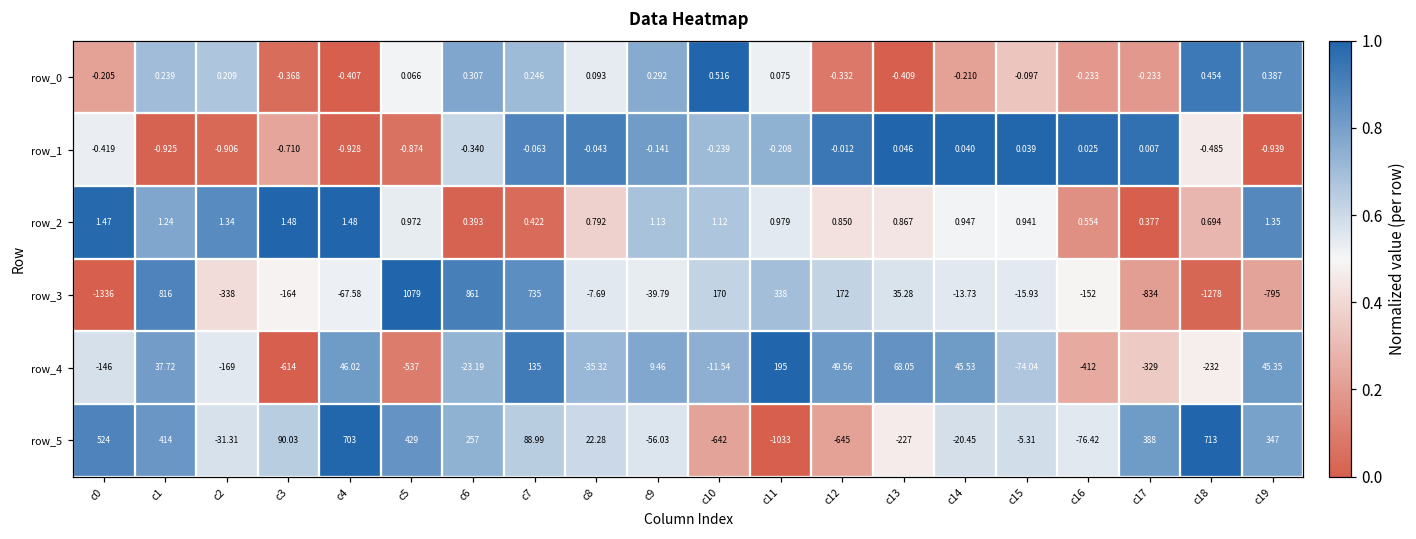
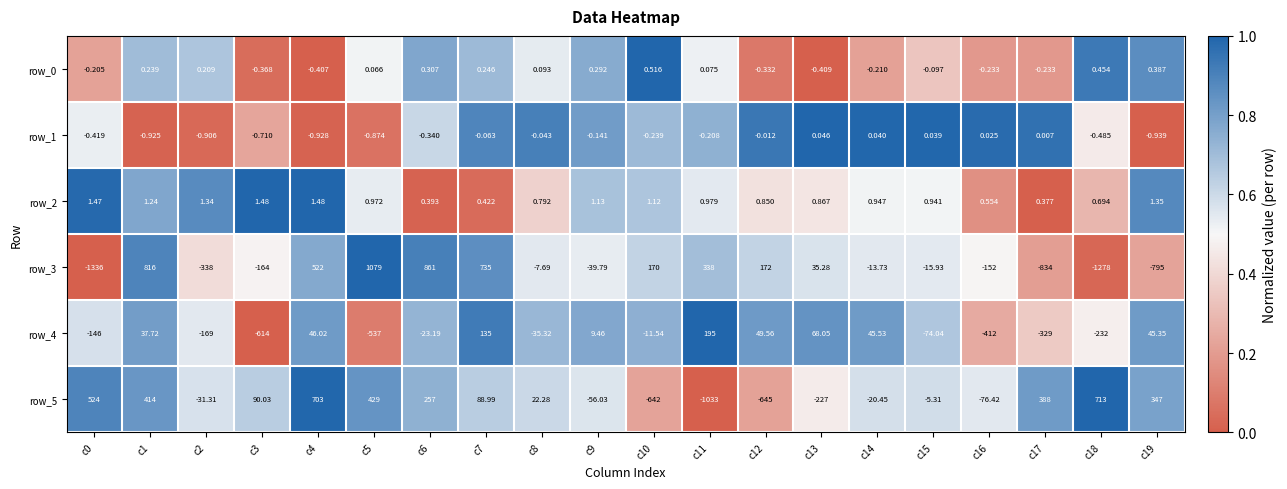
row_3, c4: -67.58 -> 522
